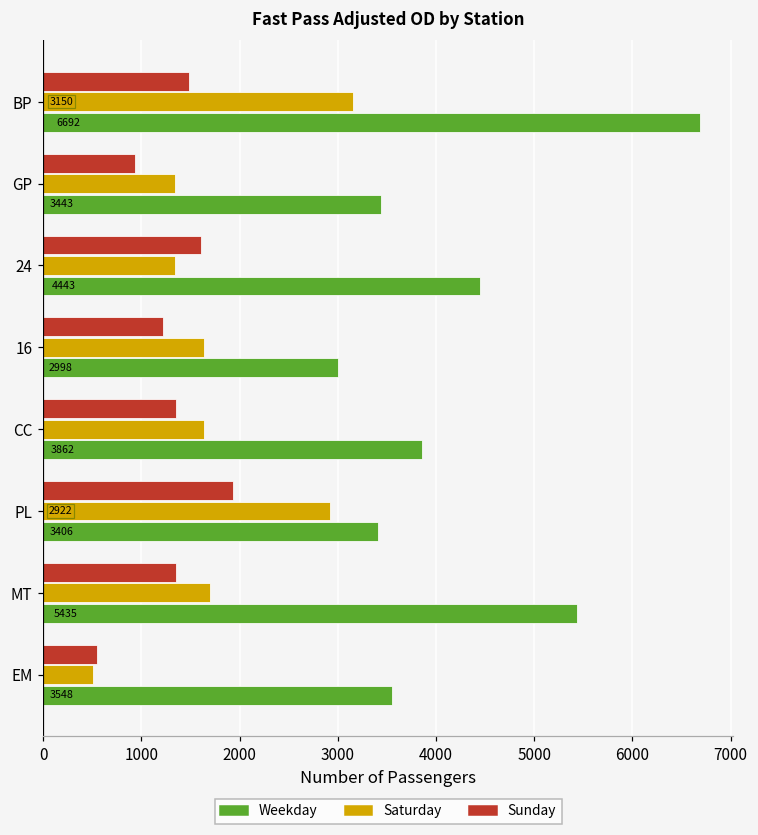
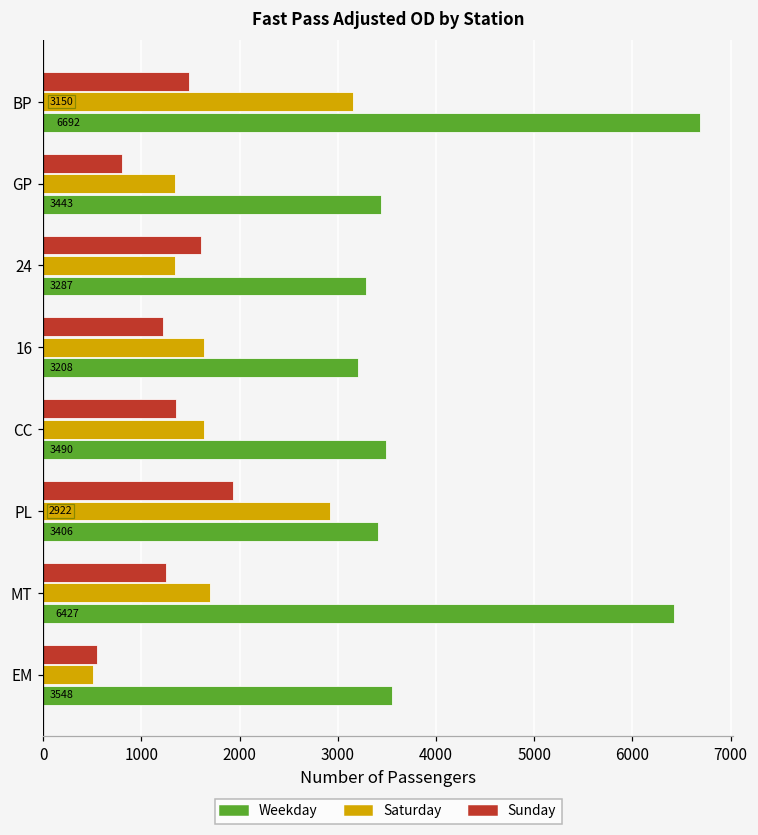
Sunday, GP: 900 -> 800
Weekday, 24: 4443 -> 3287
Weekday, 16: 2998 -> 3208
Weekday, CC: 3862 -> 3490
Sunday, MT: 1400 -> 1200
Weekday, MT: 5435 -> 6427
